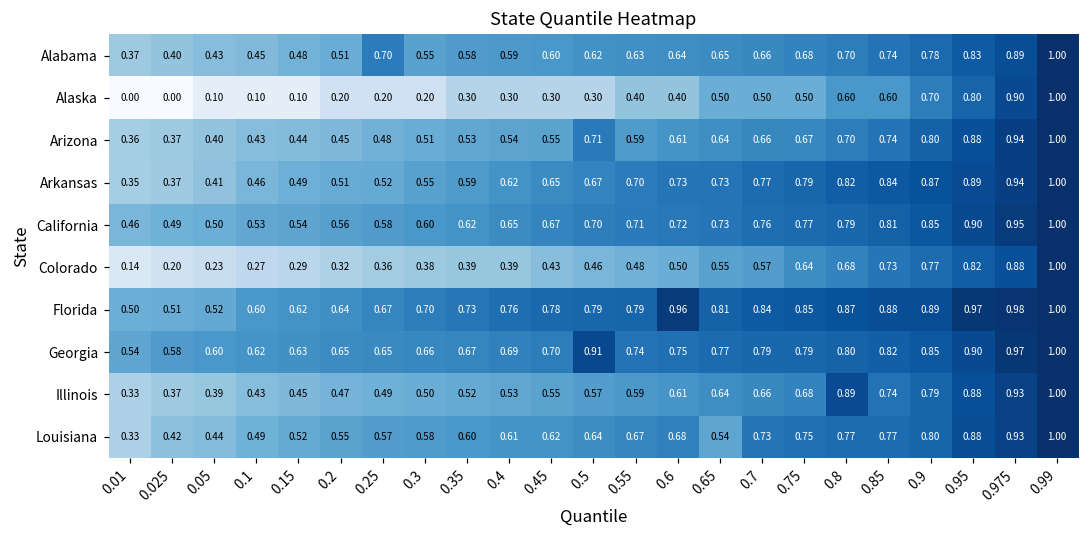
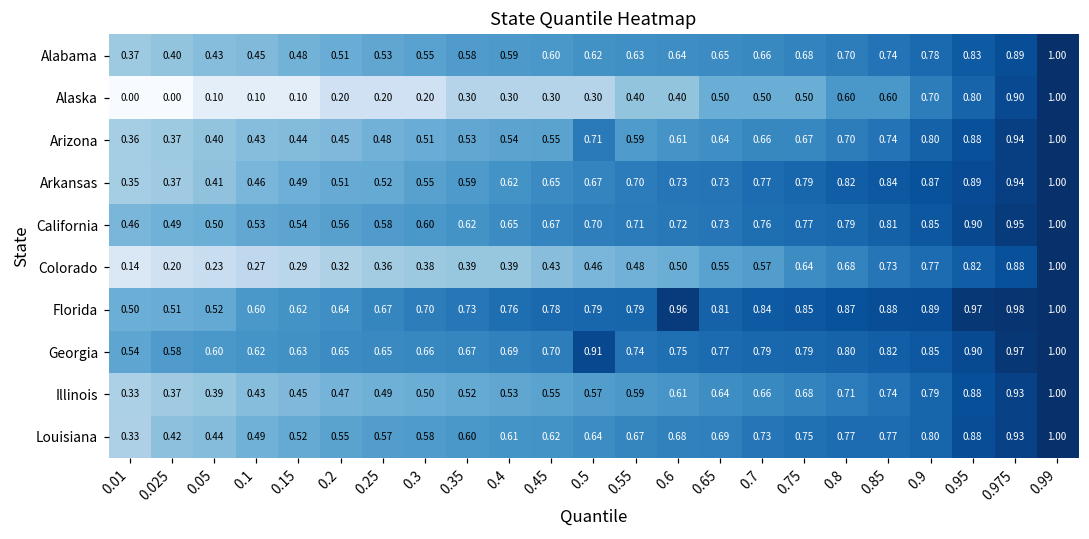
Alabama, 0.25: 0.70 -> 0.53
Illinois, 0.8: 0.89 -> 0.71
Louisiana, 0.65: 0.54 -> 0.69
